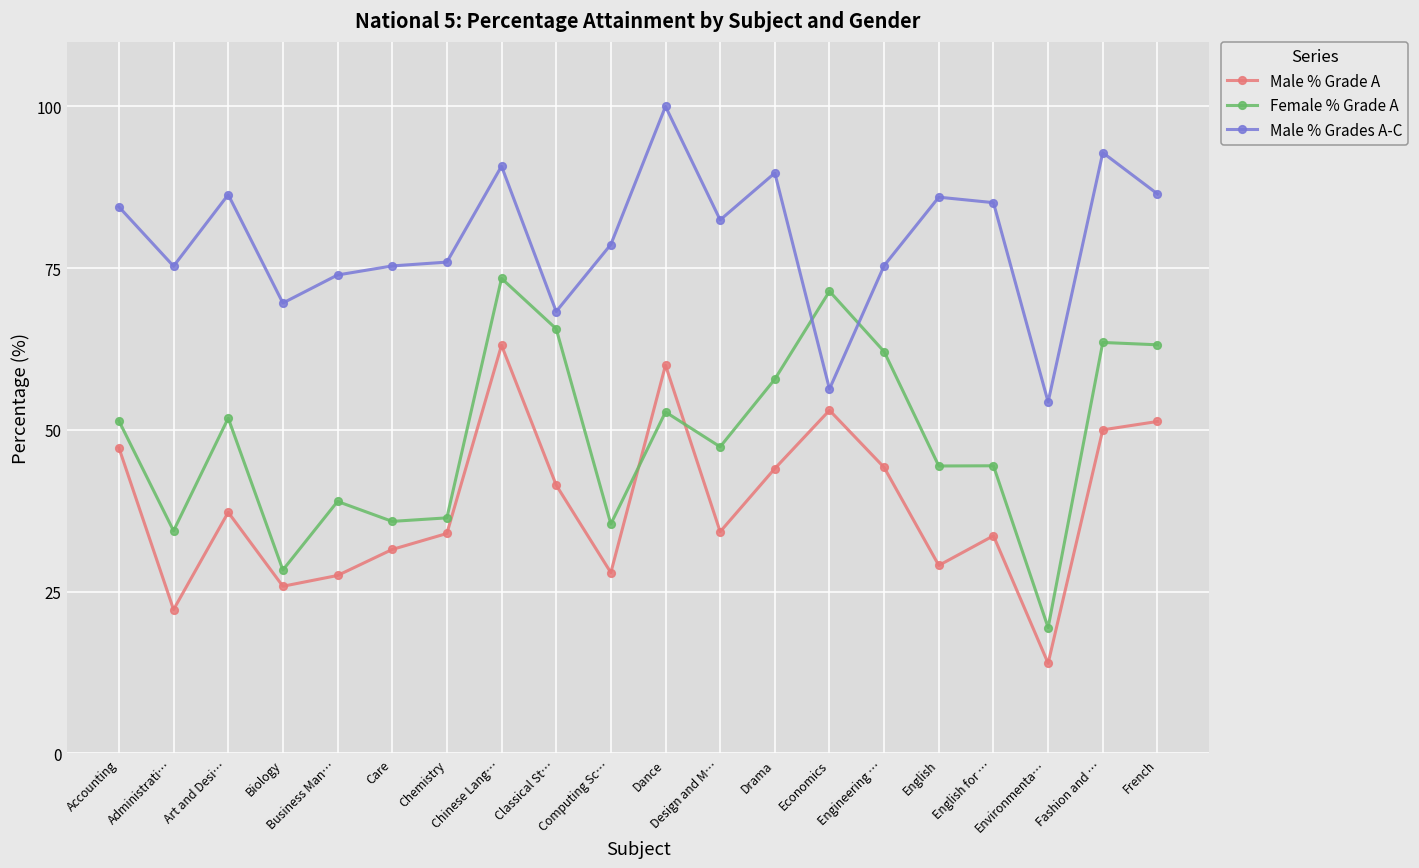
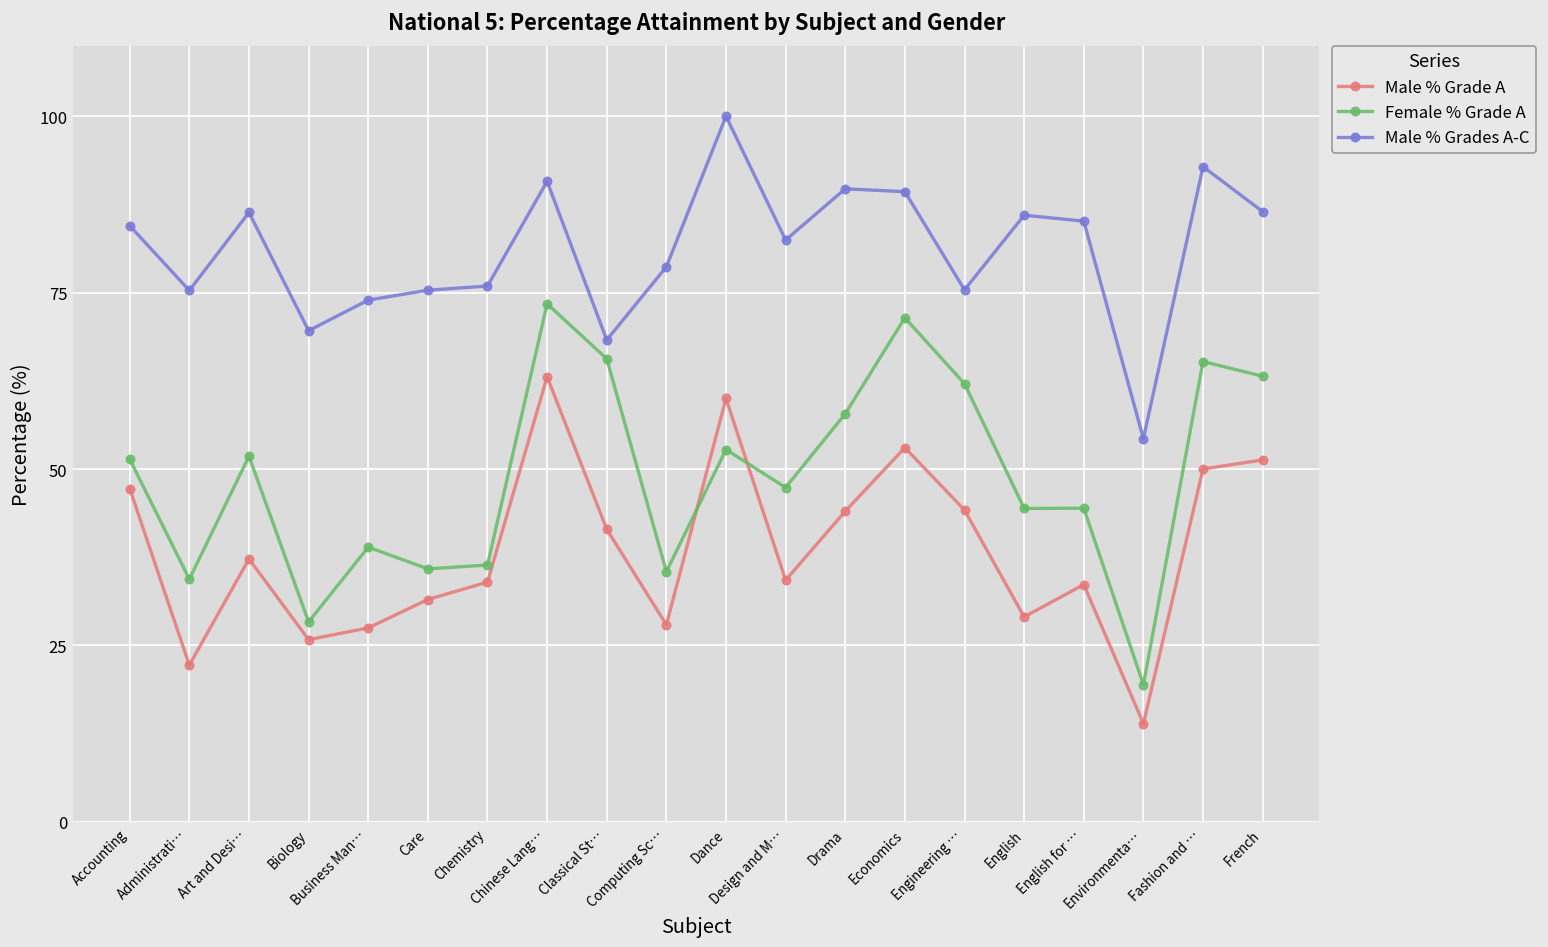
Male % Grades A-C, Economics: 56 -> 89
Female % Grade A, Fashion and …: 64 -> 65
